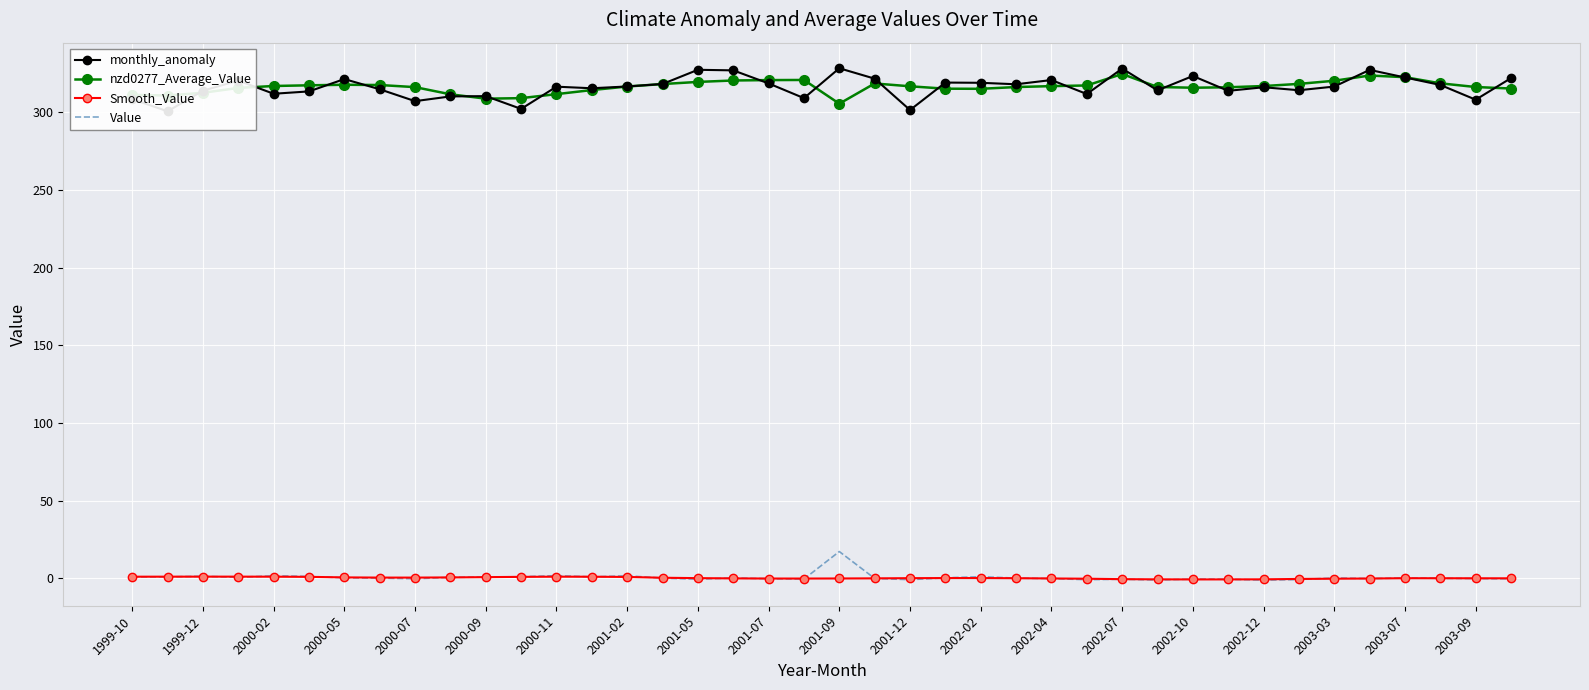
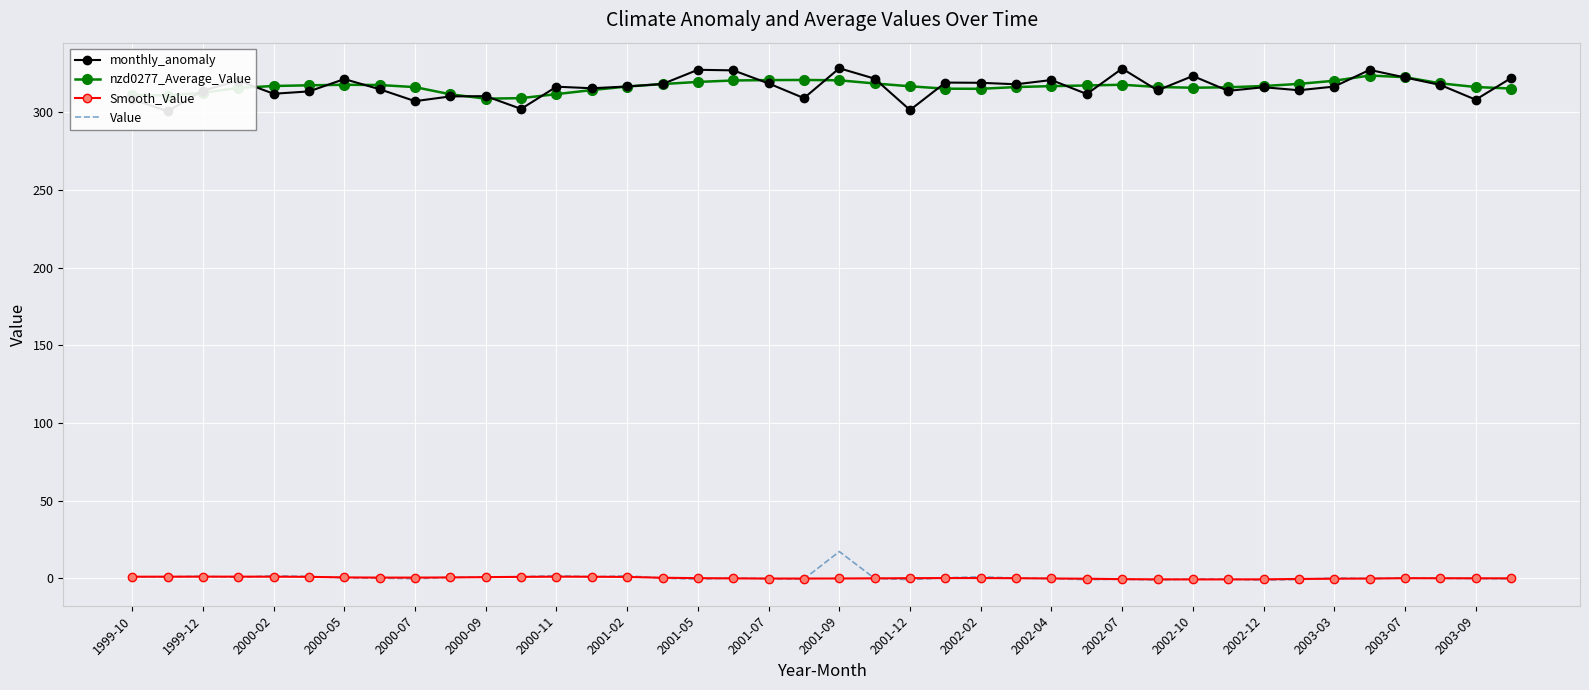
nzd0277_Average_Value, 2001-09: 306 -> 321
nzd0277_Average_Value, 2002-07: 325 -> 318
